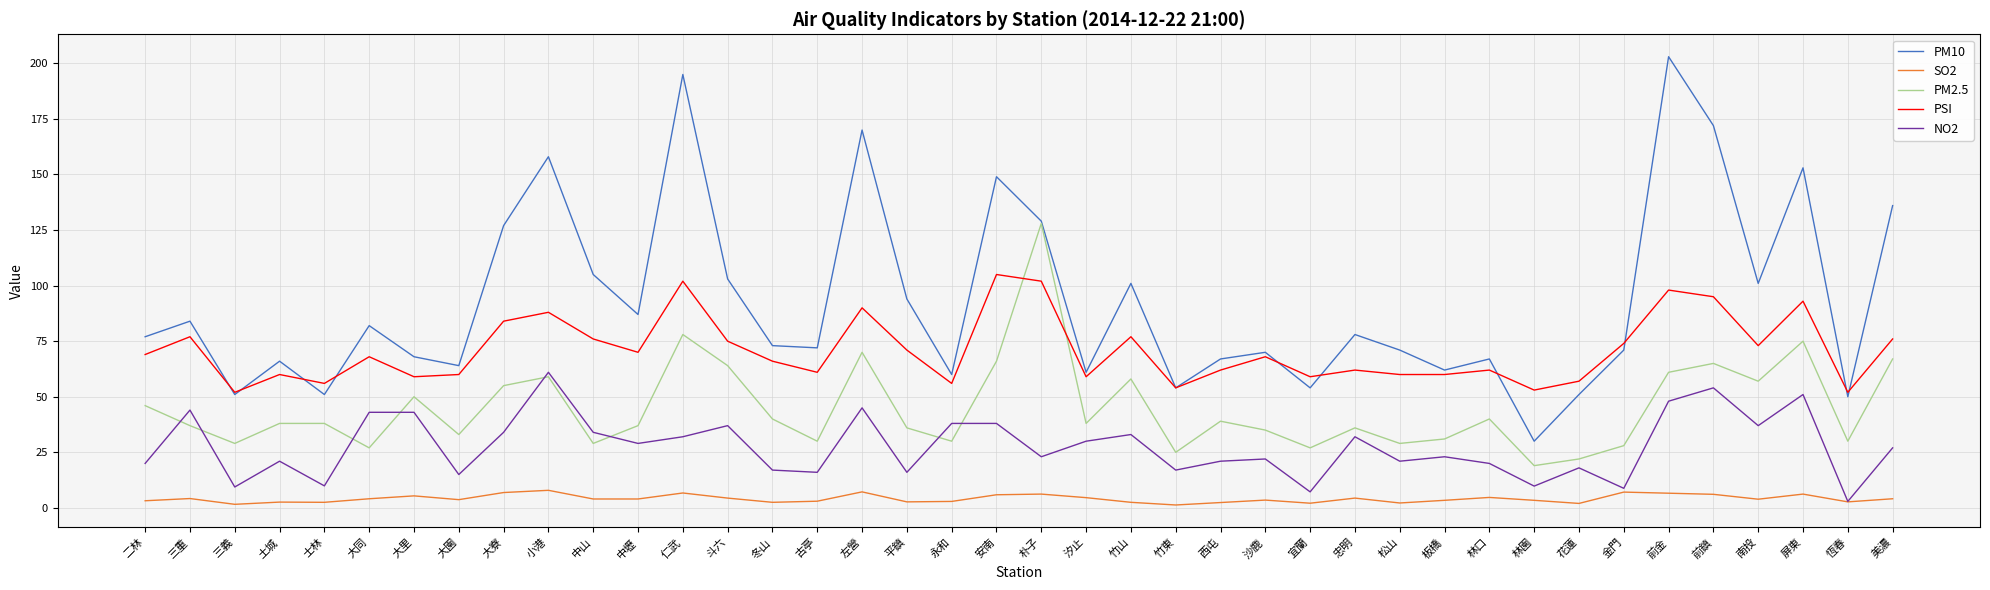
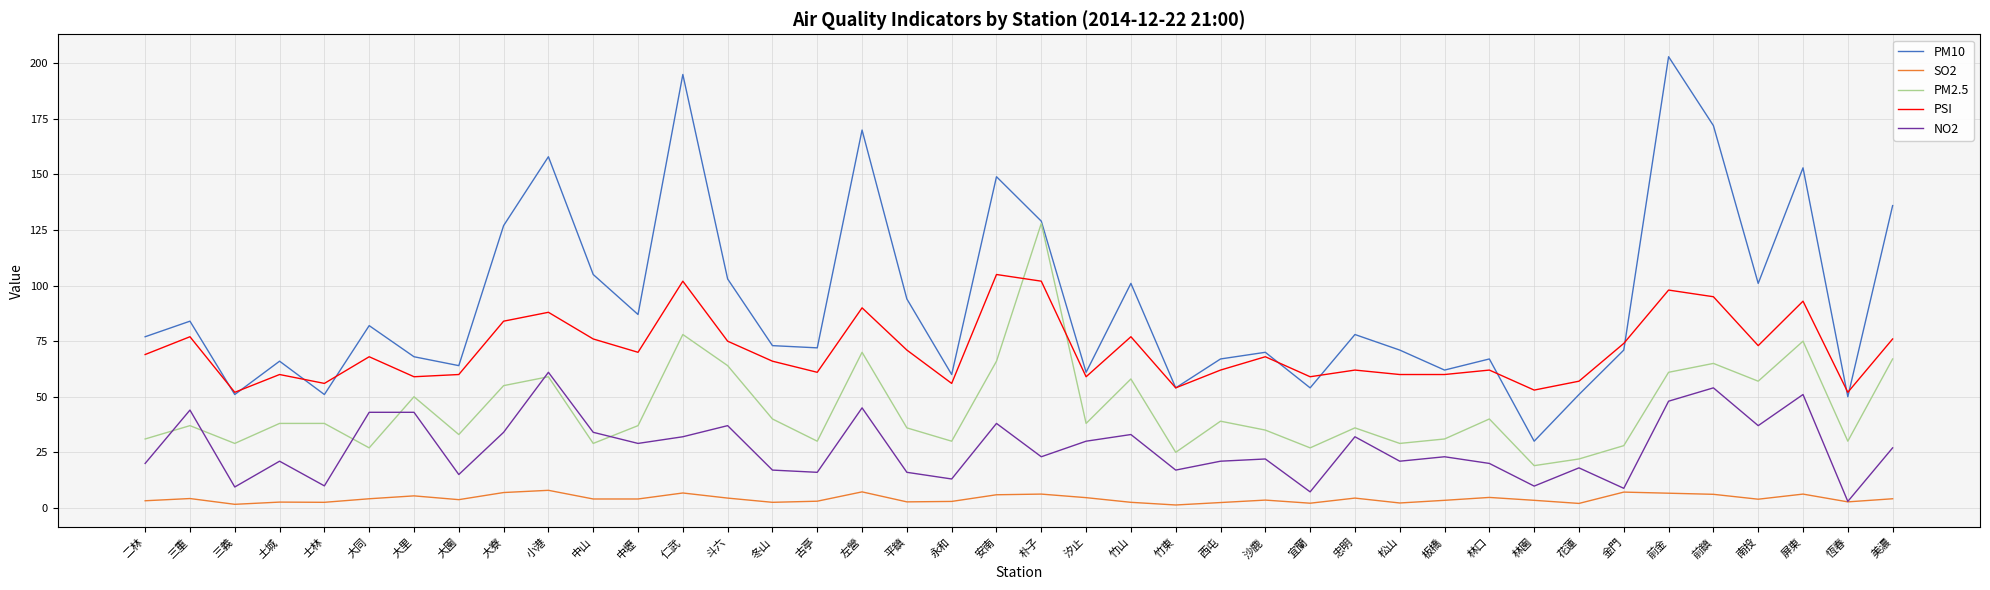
PM2.5, 二林: 46 -> 31
NO2, 永和: 38 -> 13
